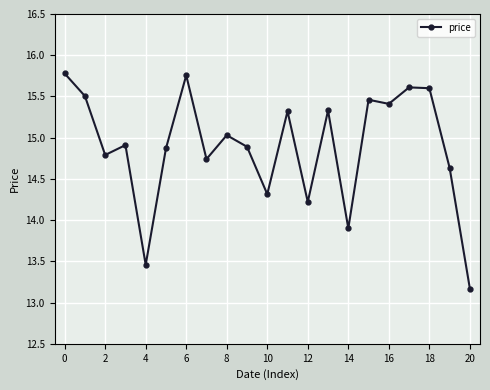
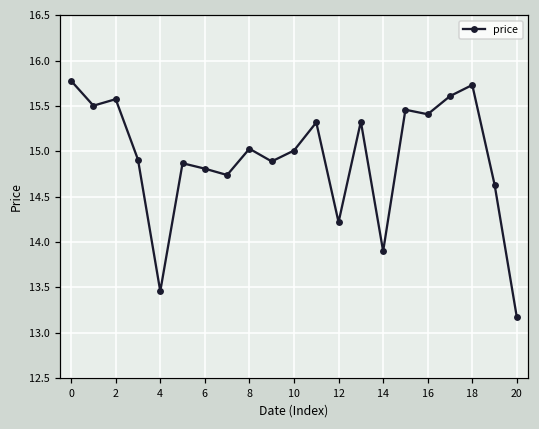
2: 14.8 -> 15.6
6: 15.8 -> 14.8
10: 14.3 -> 15.0
18: 15.6 -> 15.7
